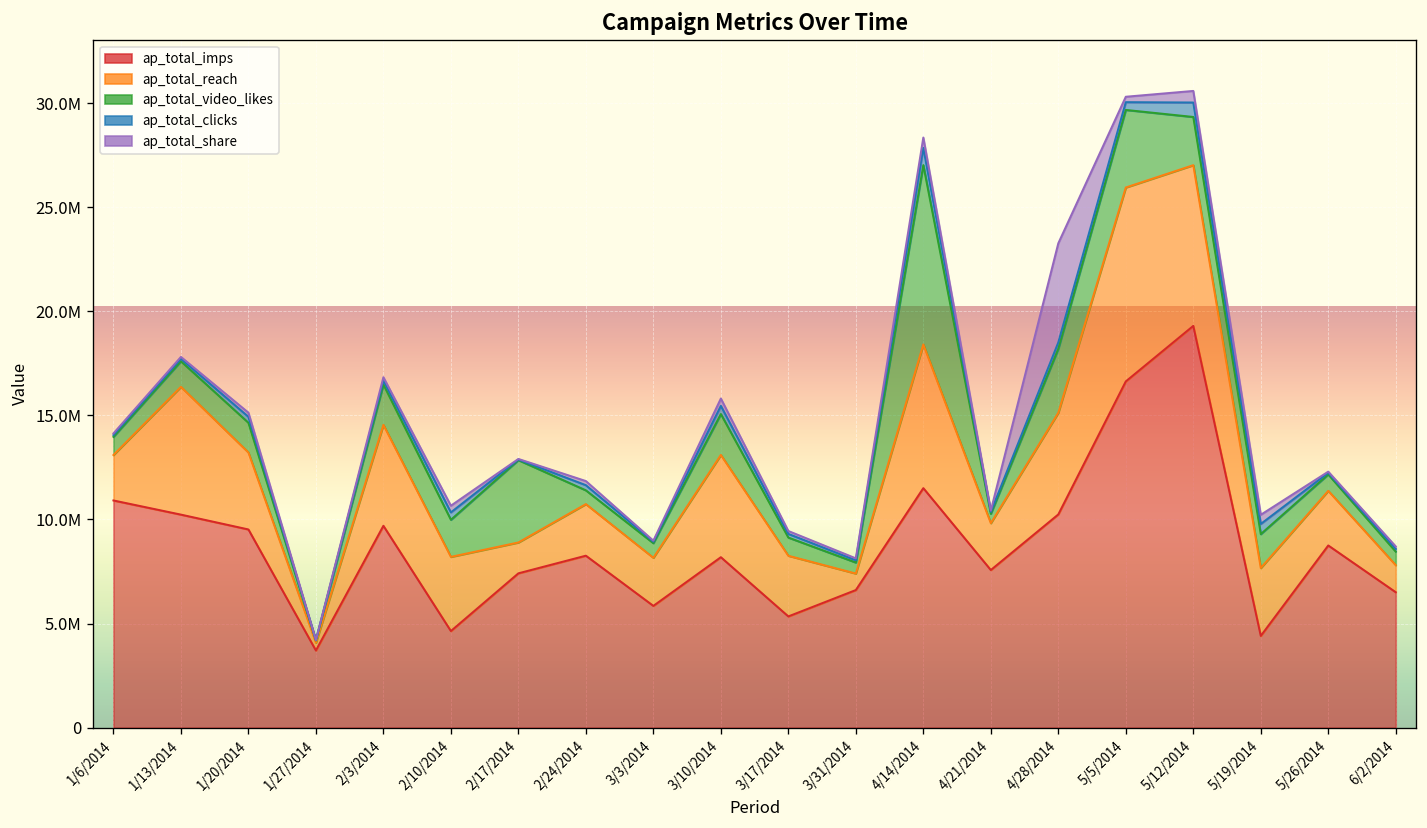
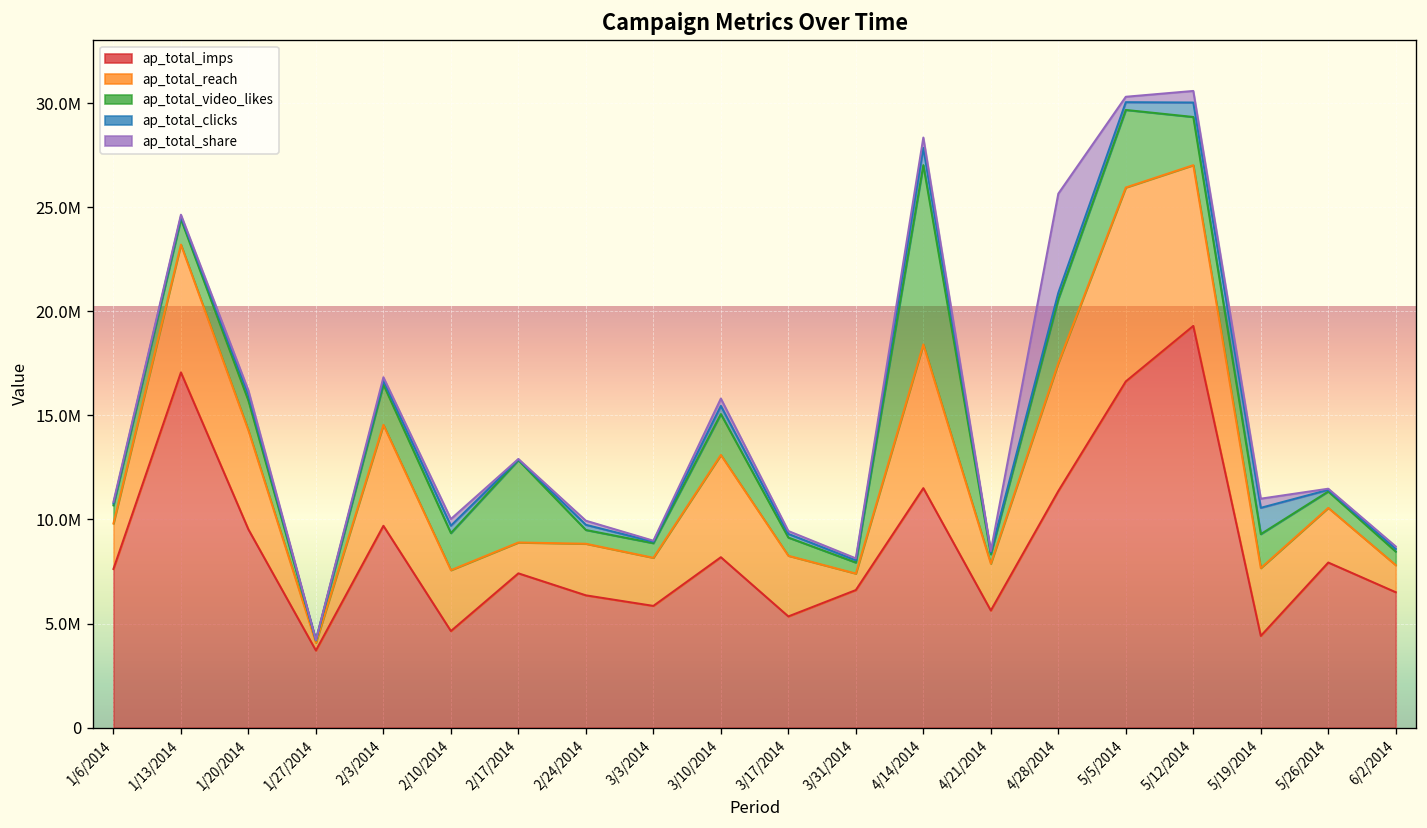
ap_total_imps, 1/6/2014: 10900000 -> 7600000
ap_total_imps, 1/13/2014: 10200000 -> 17100000
ap_total_reach, 1/20/2014: 3700000 -> 4800000
ap_total_reach, 2/10/2014: 3600000 -> 2900000
ap_total_imps, 2/24/2014: 8300000 -> 6400000
ap_total_imps, 4/21/2014: 7600000 -> 5600000
ap_total_imps, 4/28/2014: 10200000 -> 11400000
ap_total_reach, 4/28/2014: 4900000 -> 6100000
ap_total_clicks, 5/19/2014: 500000 -> 1300000
ap_total_imps, 5/26/2014: 8800000 -> 7900000
